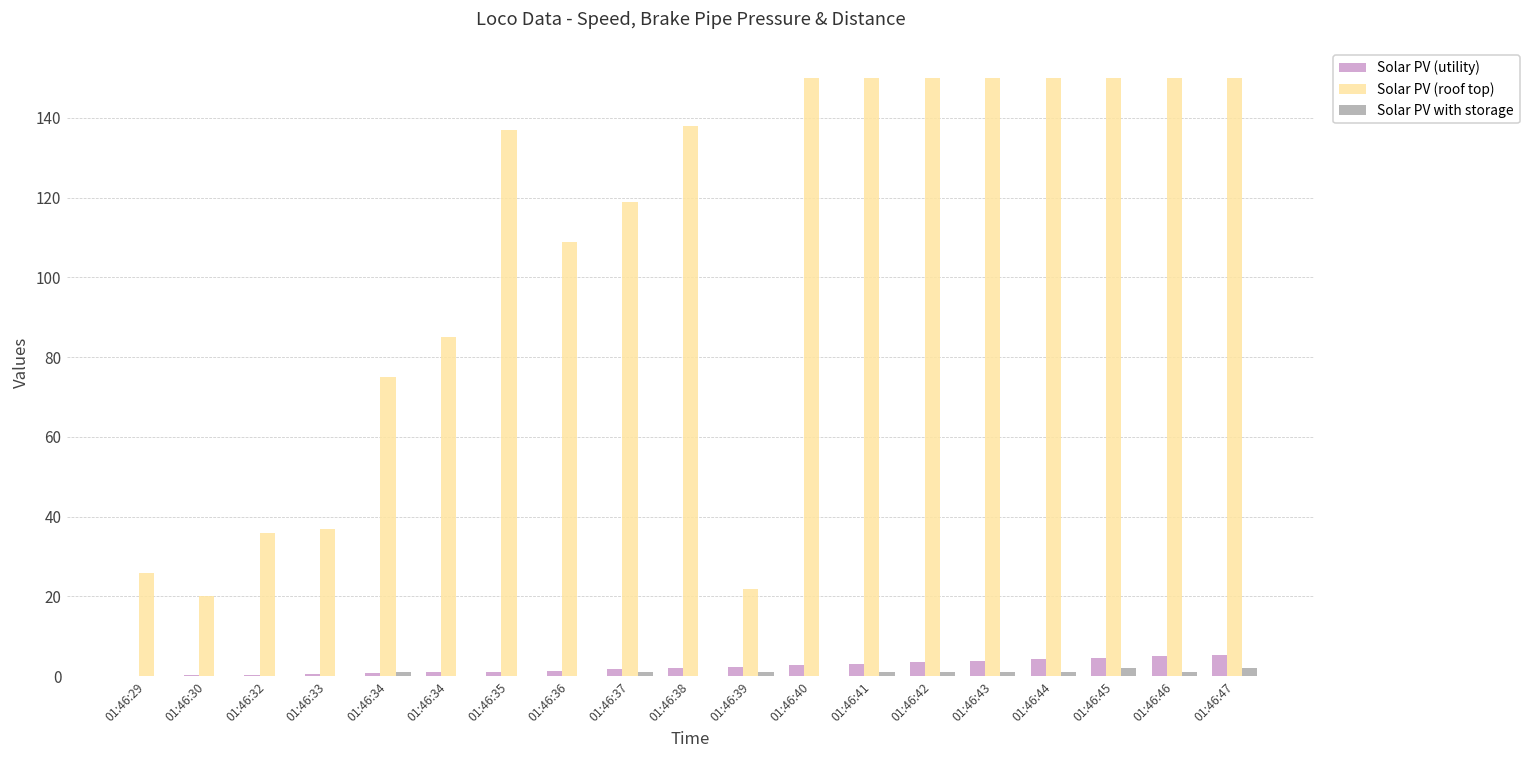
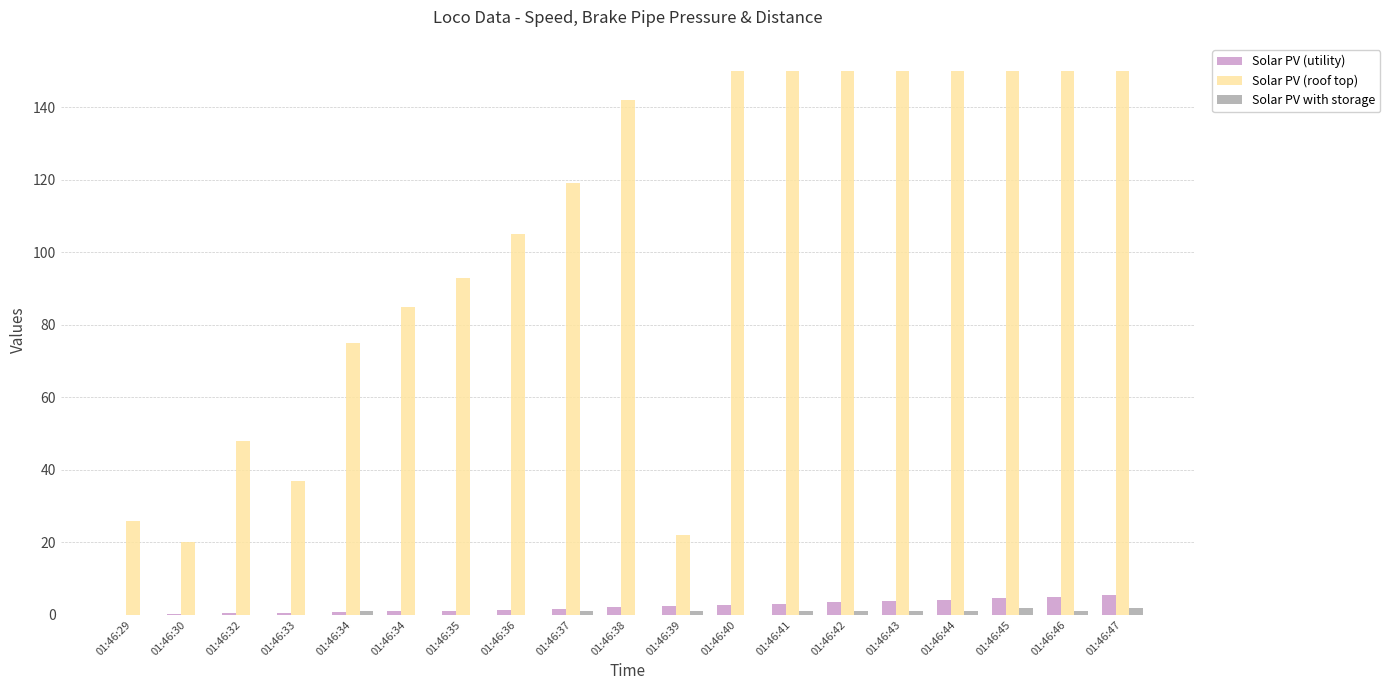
Solar PV (roof top), 01:46:32: 36 -> 48
Solar PV (roof top), 01:46:35: 137 -> 93
Solar PV (roof top), 01:46:36: 109 -> 105
Solar PV (roof top), 01:46:38: 138 -> 142
